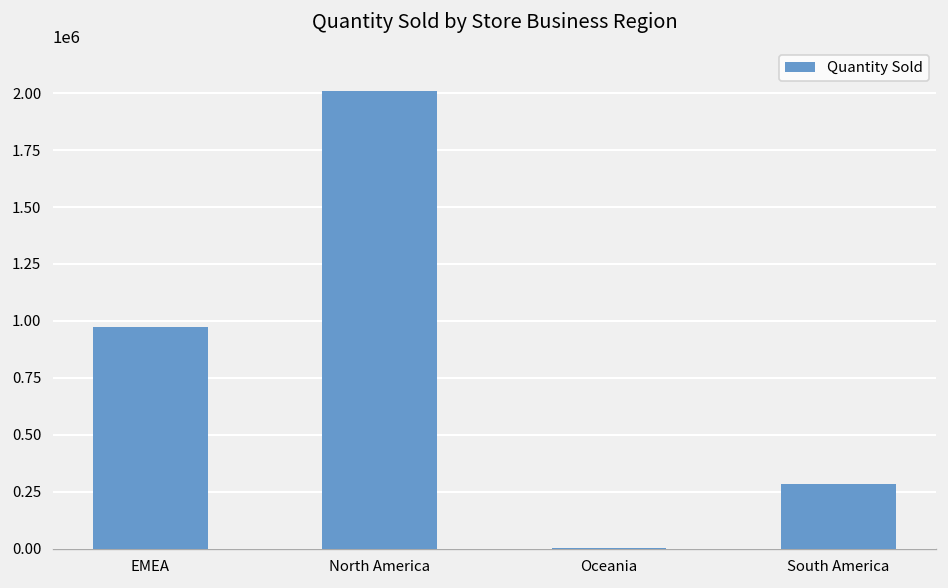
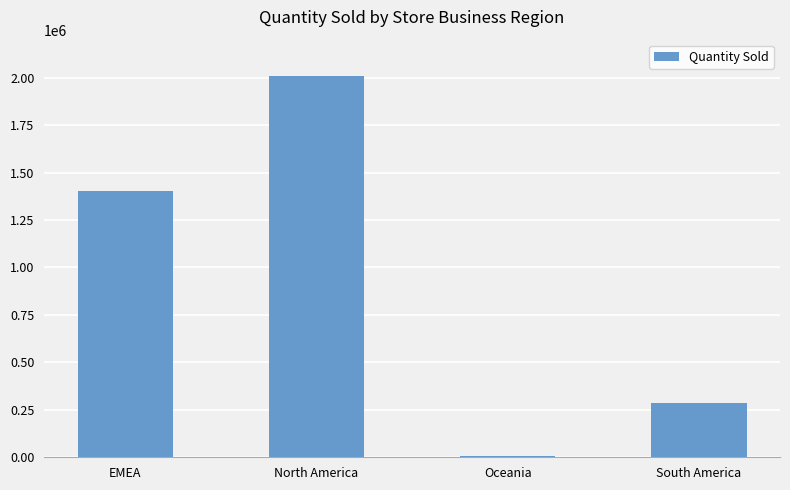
EMEA: 970000 -> 1400000
